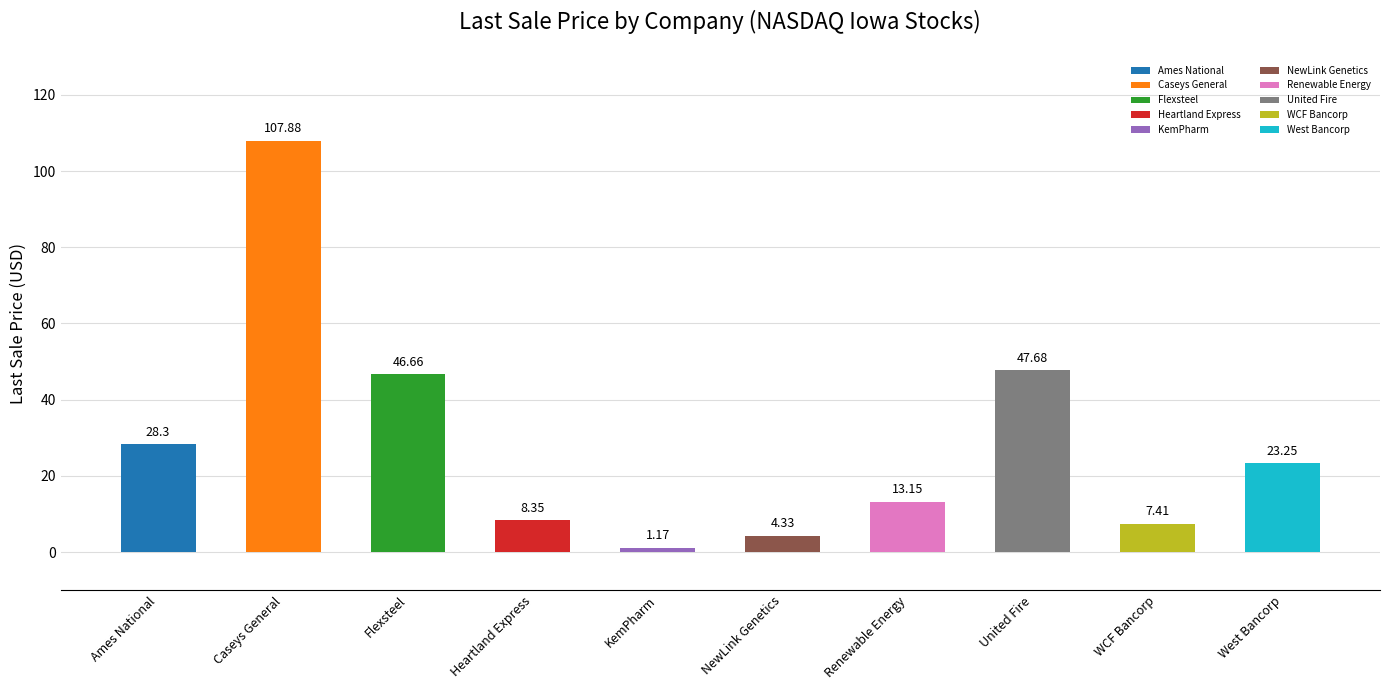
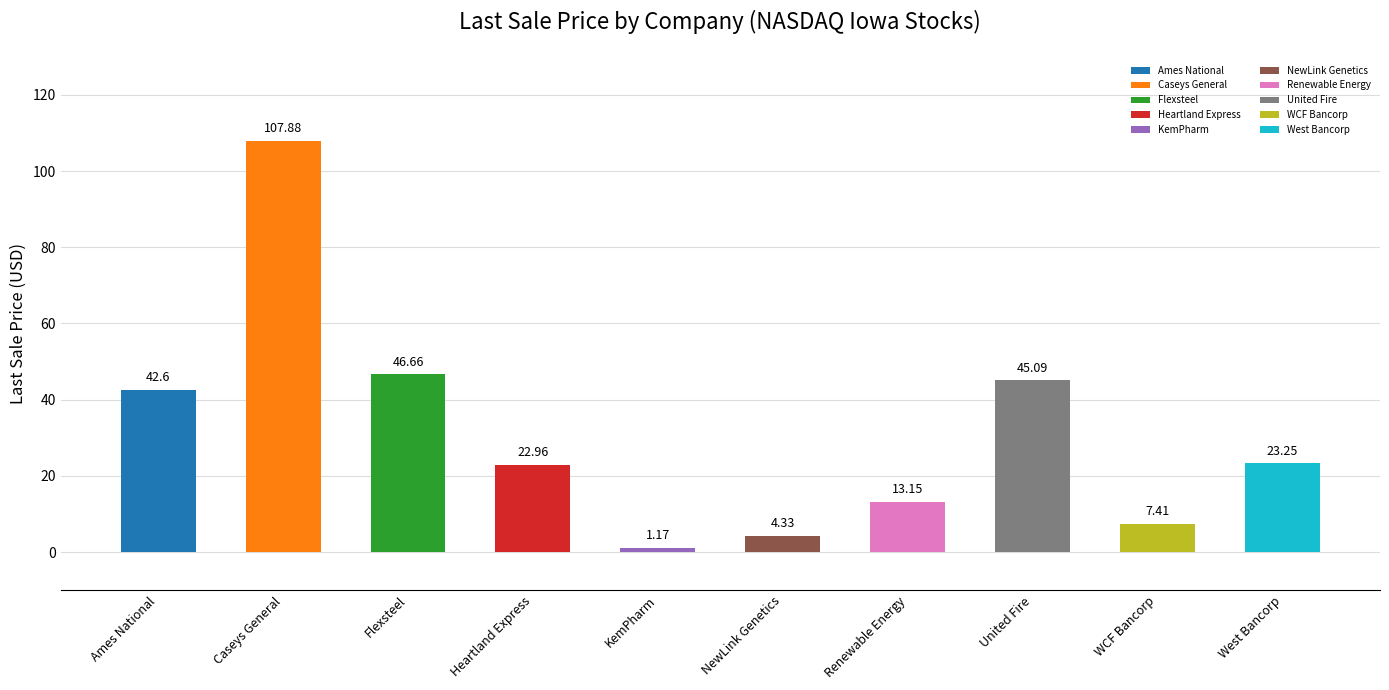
Ames National: 28.3 -> 42.6
Heartland Express: 8.35 -> 22.96
United Fire: 47.68 -> 45.09
